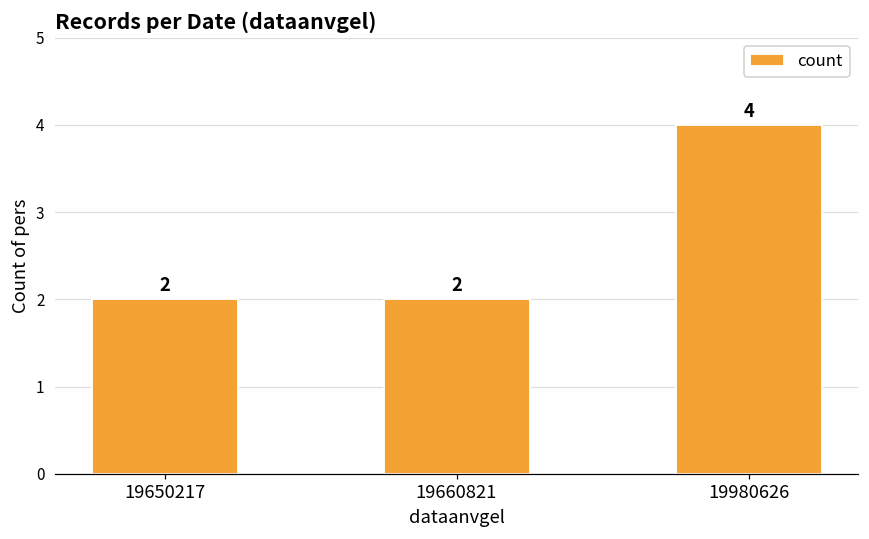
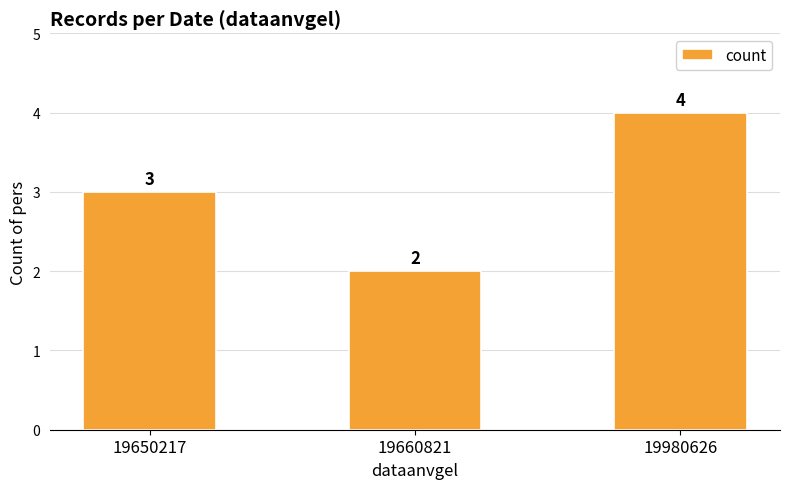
19650217: 2 -> 3
